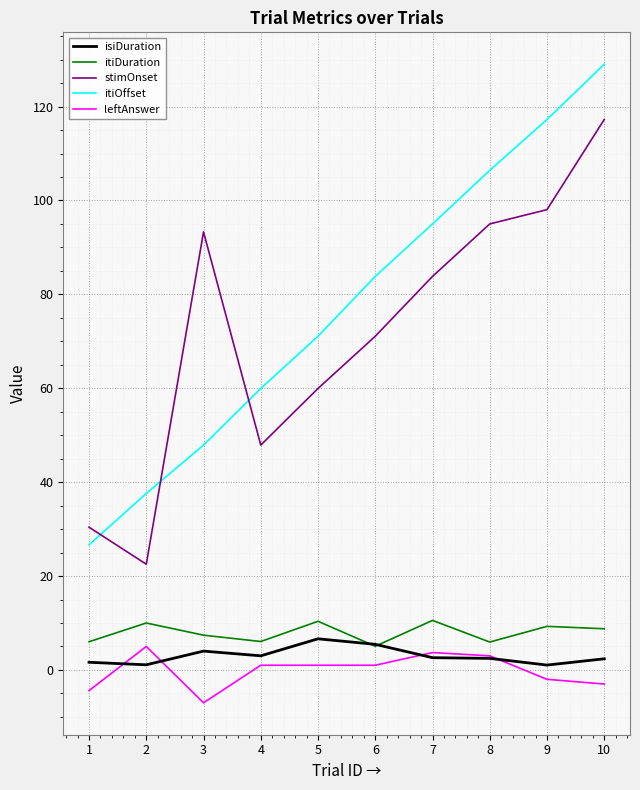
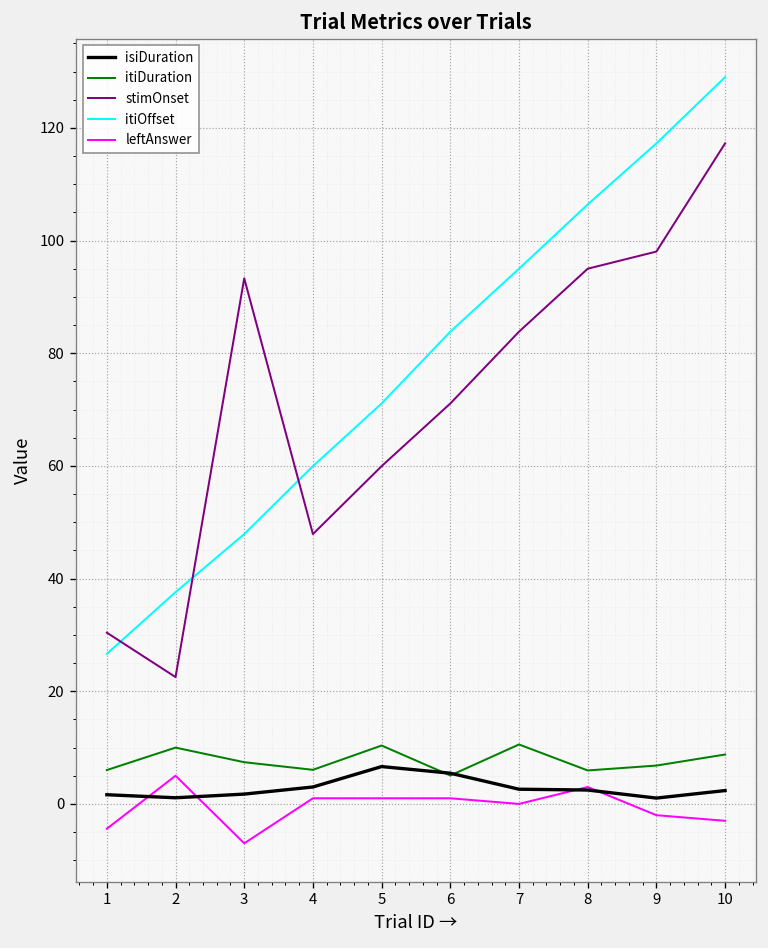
isiDuration, 3: 4 -> 2
leftAnswer, 7: 4 -> 0
itiDuration, 9: 9 -> 7
